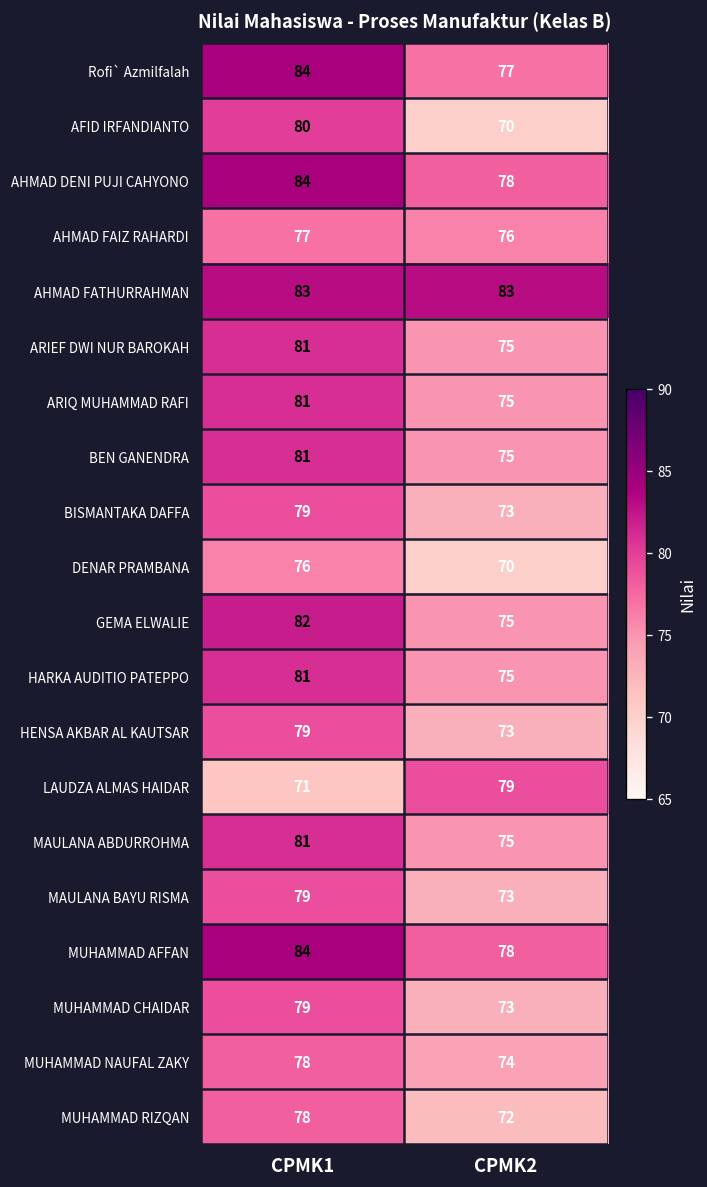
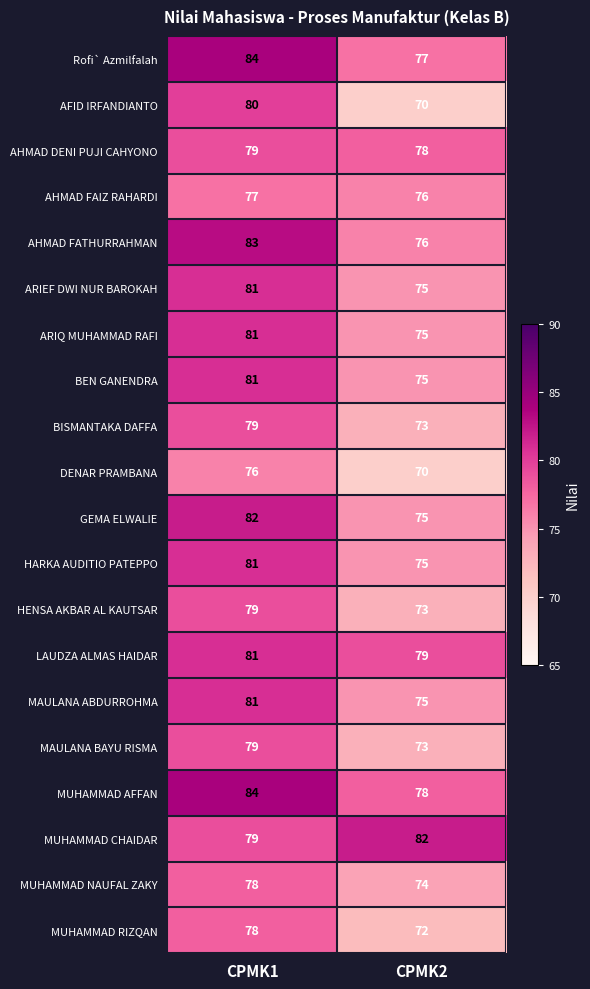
AHMAD DENI PUJI CAHYONO, CPMK1: 84 -> 79
AHMAD FATHURRAHMAN, CPMK2: 83 -> 76
LAUDZA ALMAS HAIDAR, CPMK1: 71 -> 81
MUHAMMAD CHAIDAR, CPMK2: 73 -> 82
